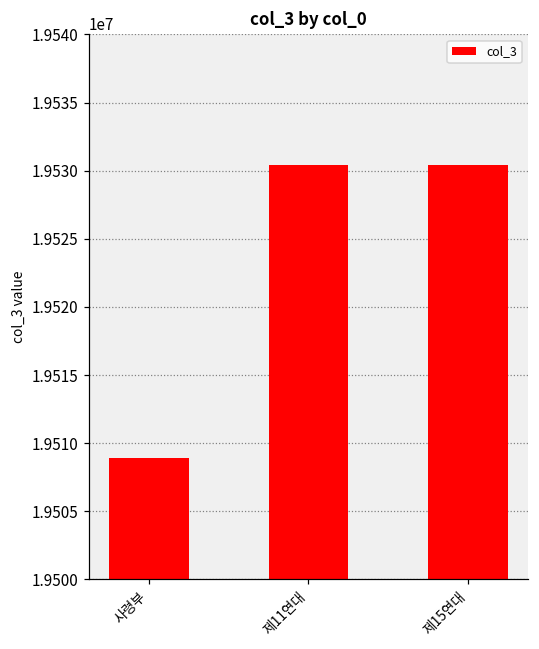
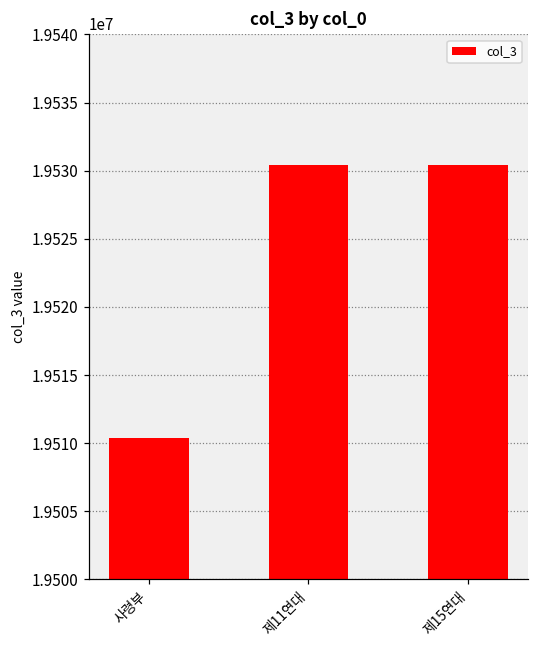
사령부: 19508900 -> 19510400
